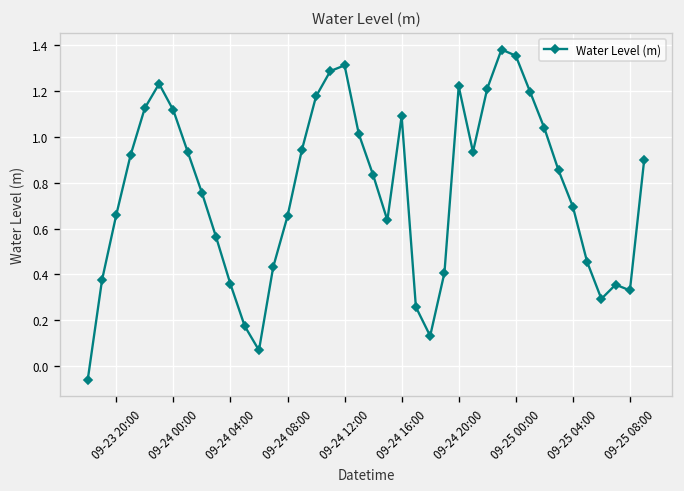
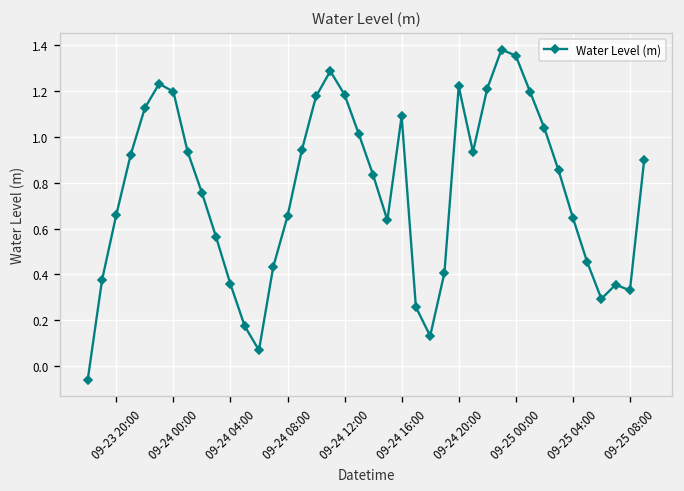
09-24 00:00: 1.12 -> 1.20
09-24 12:00: 1.31 -> 1.18
09-25 04:00: 0.70 -> 0.65
